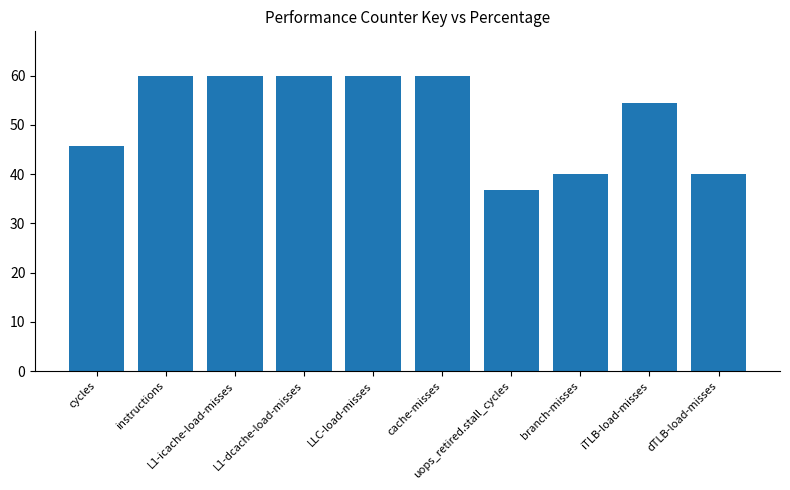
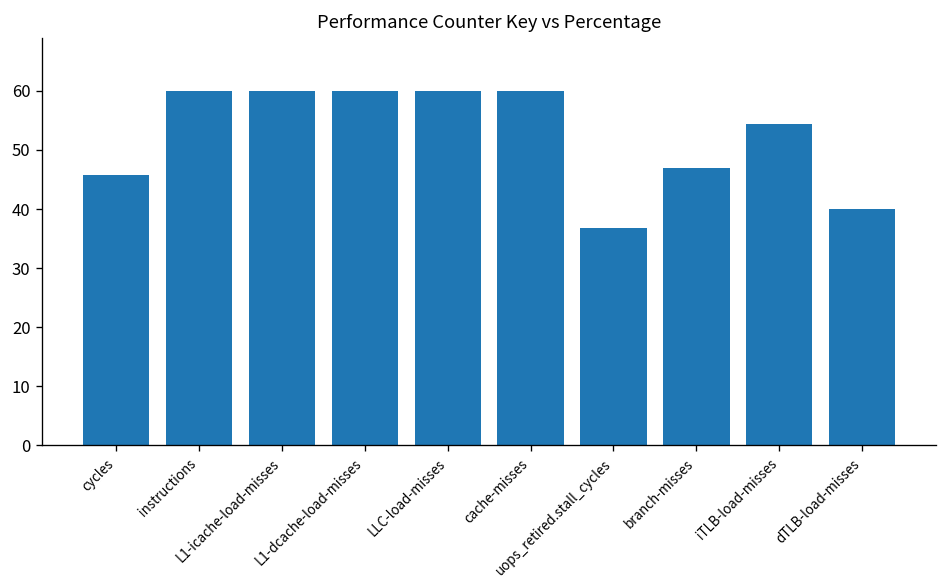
branch-misses: 40 -> 47
